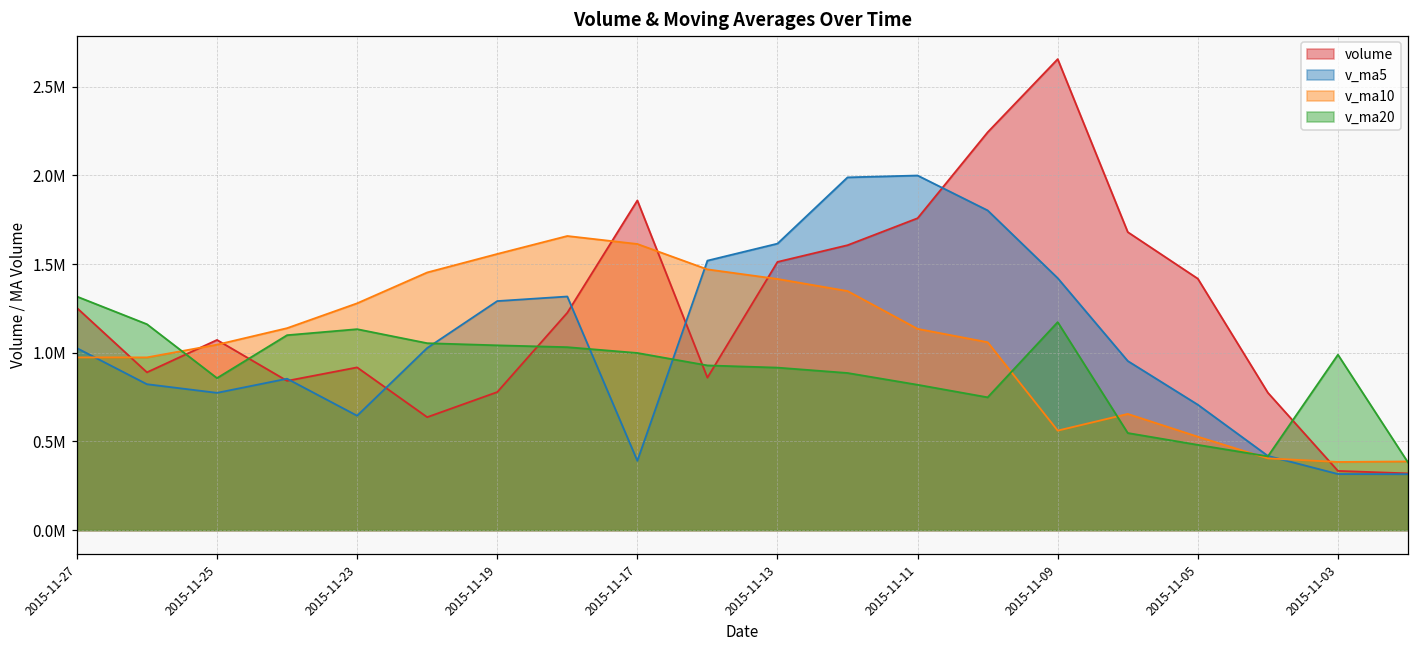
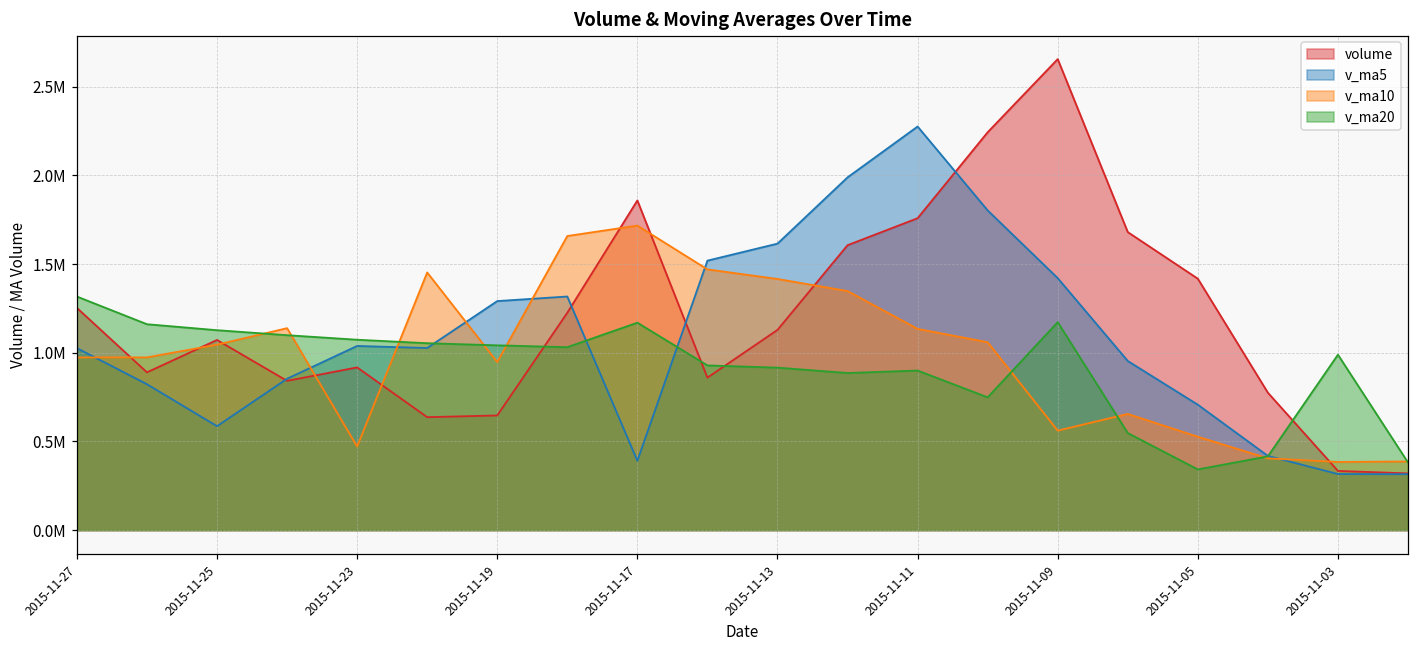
v_ma5, 2015-11-25: 770000 -> 590000
v_ma20, 2015-11-25: 860000 -> 1130000
v_ma5, 2015-11-23: 640000 -> 1040000
v_ma10, 2015-11-23: 1280000 -> 470000
v_ma20, 2015-11-23: 1130000 -> 1070000
volume, 2015-11-19: 780000 -> 650000
v_ma10, 2015-11-19: 1560000 -> 950000
v_ma10, 2015-11-17: 1610000 -> 1720000
v_ma20, 2015-11-17: 1000000 -> 1170000
volume, 2015-11-13: 1510000 -> 1130000
v_ma5, 2015-11-11: 2000000 -> 2280000
v_ma20, 2015-11-11: 820000 -> 900000
v_ma20, 2015-11-05: 480000 -> 340000
